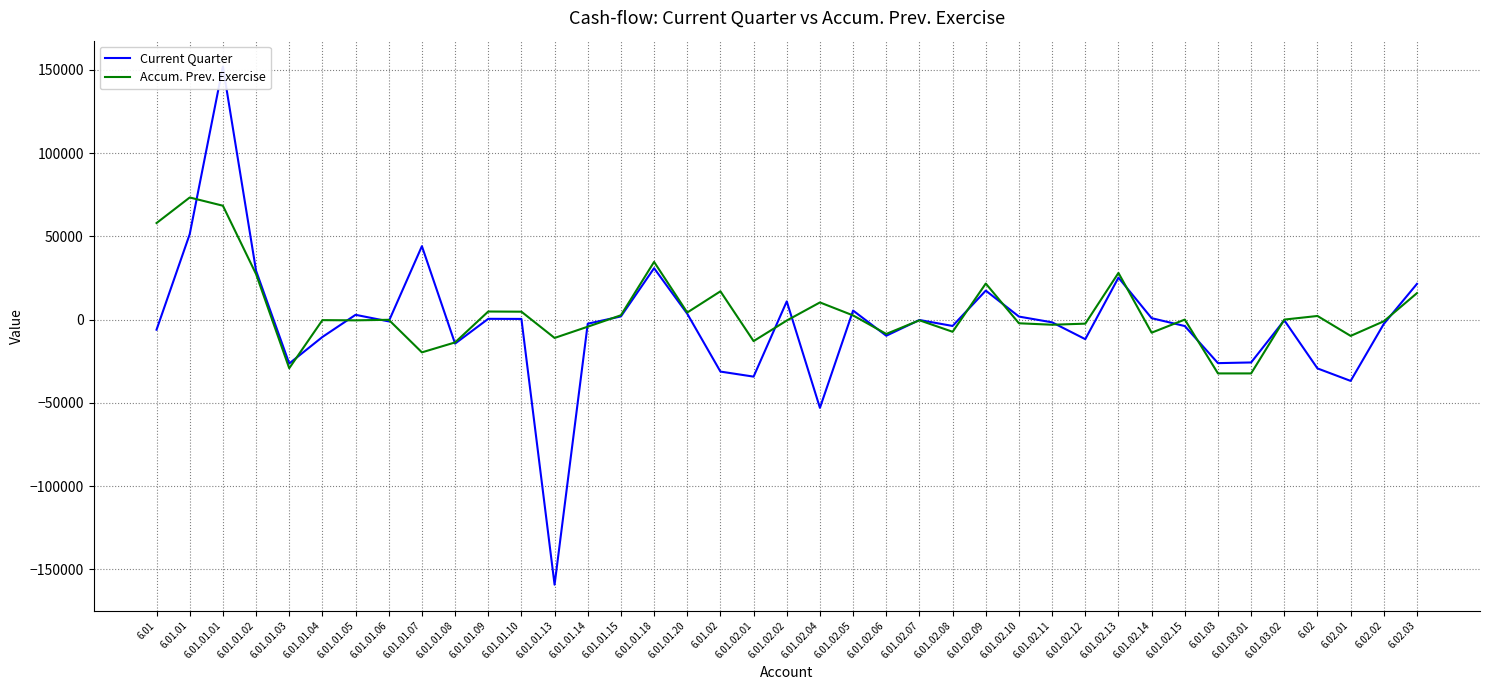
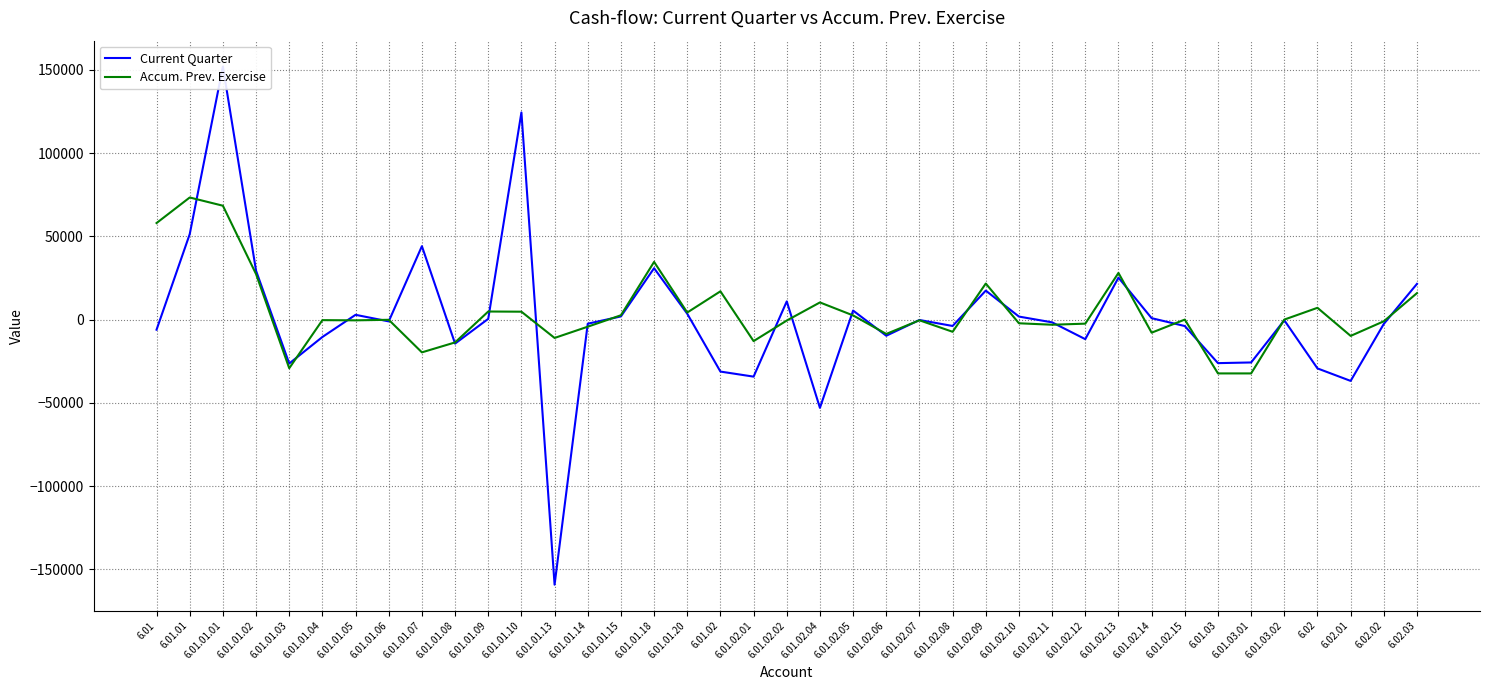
Current Quarter, 6.01.01.10: 0 -> 124000
Accum. Prev. Exercise, 6.02: 2000 -> 7000
